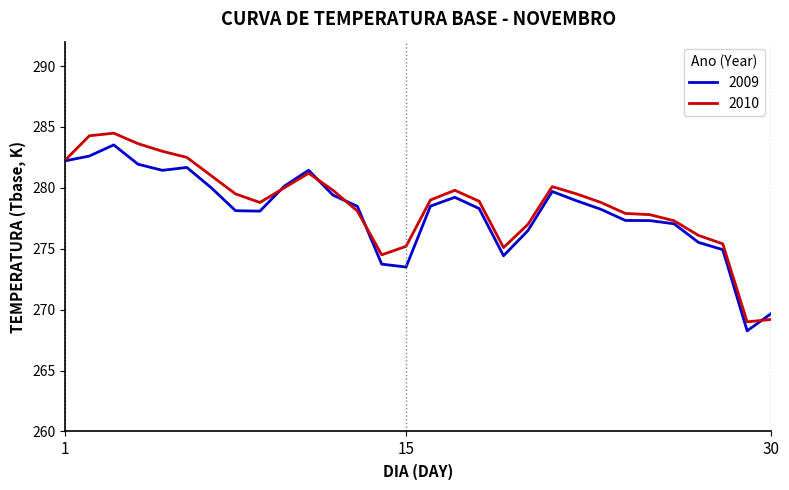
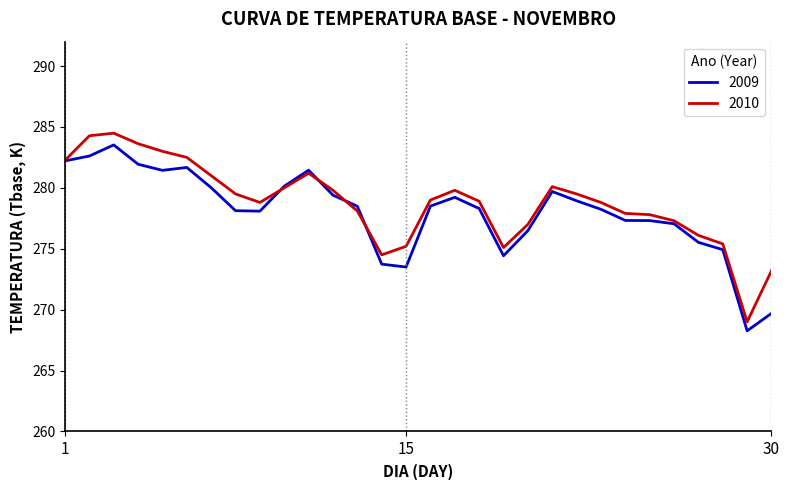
2010, 30: 269.2 -> 273.2
